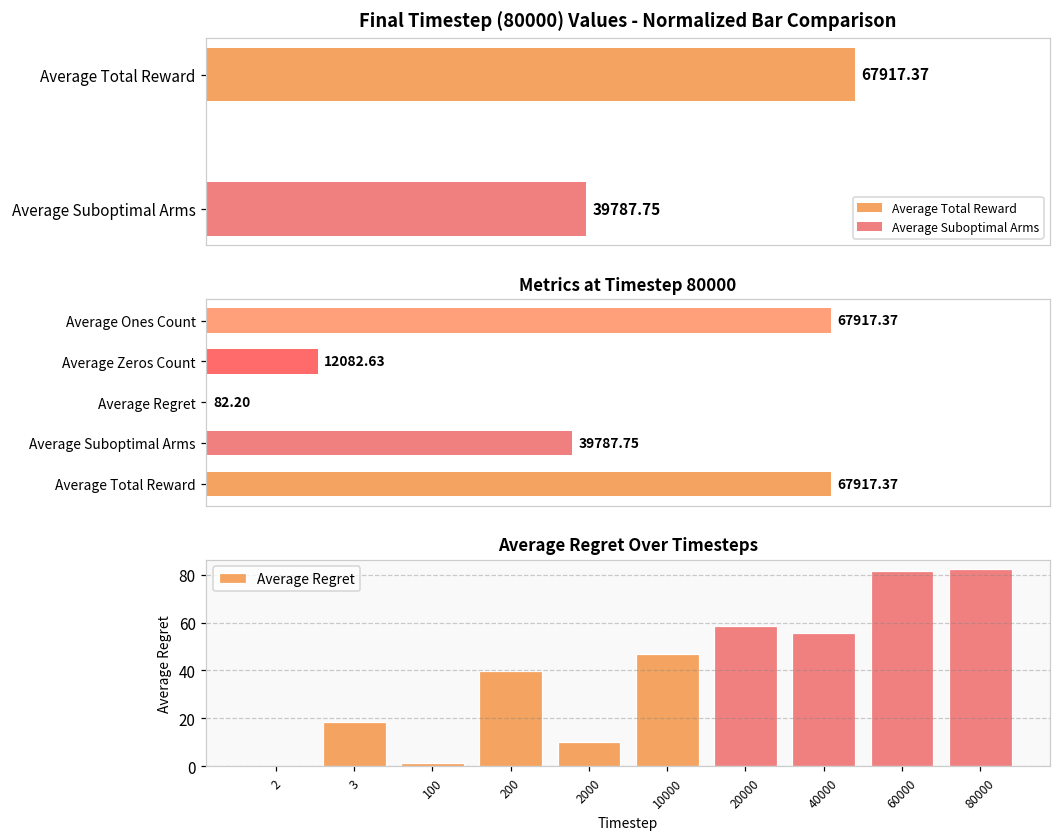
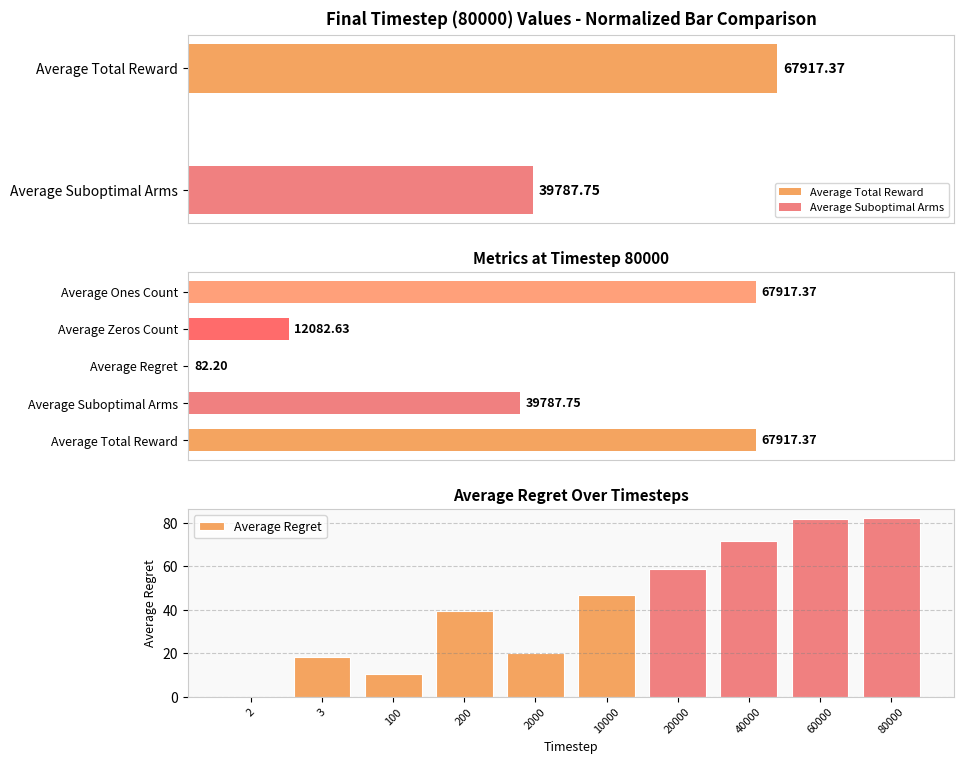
Average Regret Over Timesteps, 100: 2 -> 10
Average Regret Over Timesteps, 2000: 10 -> 20
Average Regret Over Timesteps, 40000: 56 -> 72
